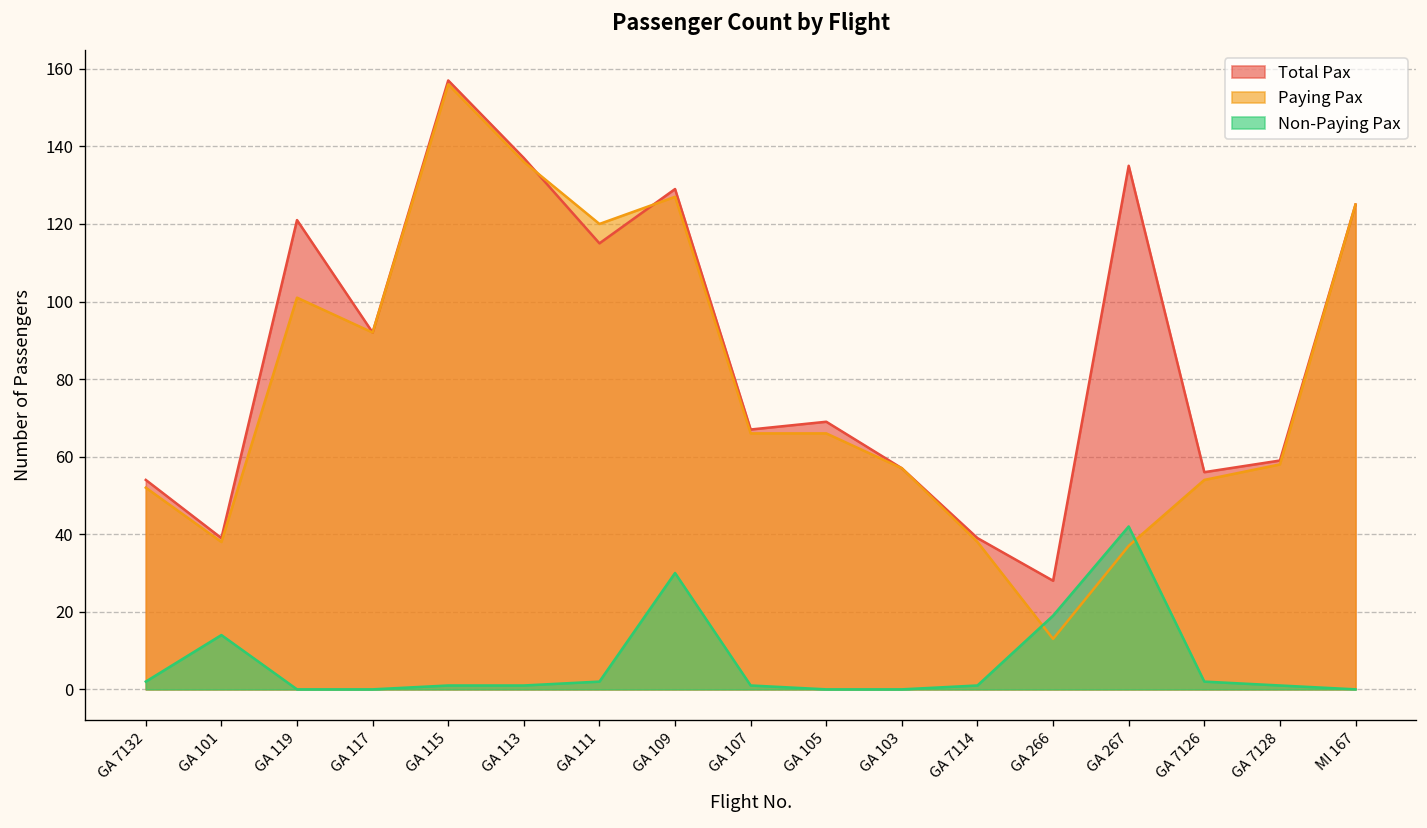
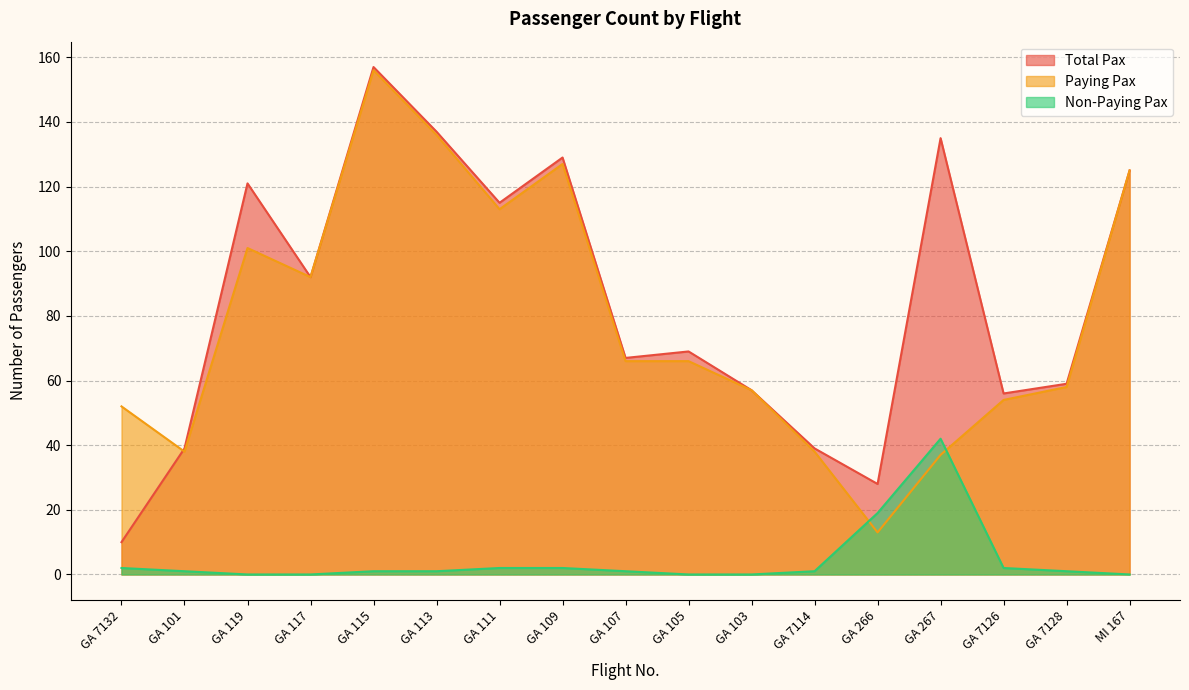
Total Pax, GA 7132: 54 -> 10
Non-Paying Pax, GA 101: 14 -> 1
Paying Pax, GA 111: 120 -> 113
Non-Paying Pax, GA 109: 30 -> 2
